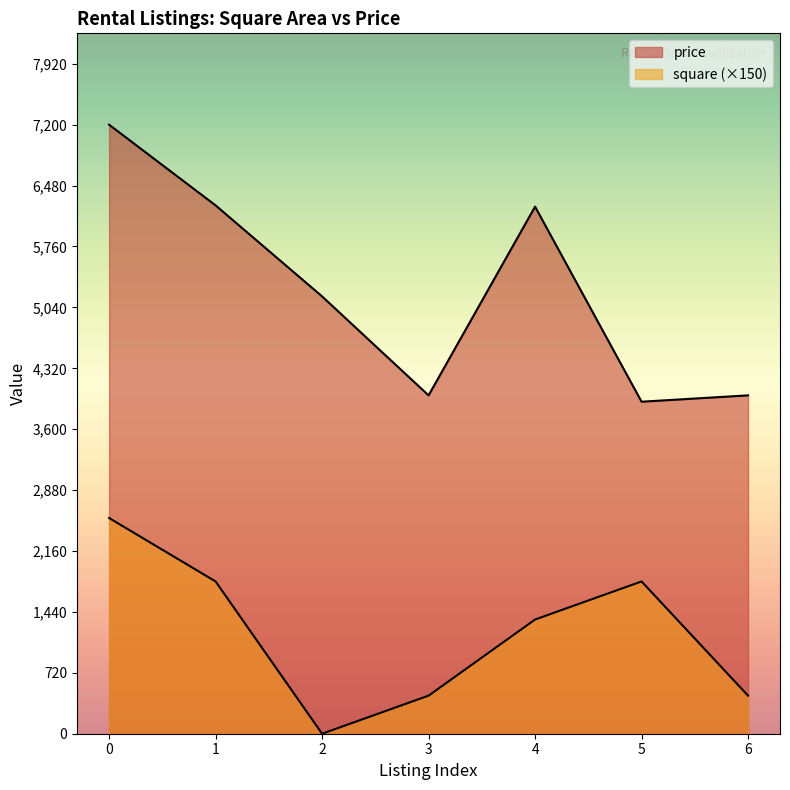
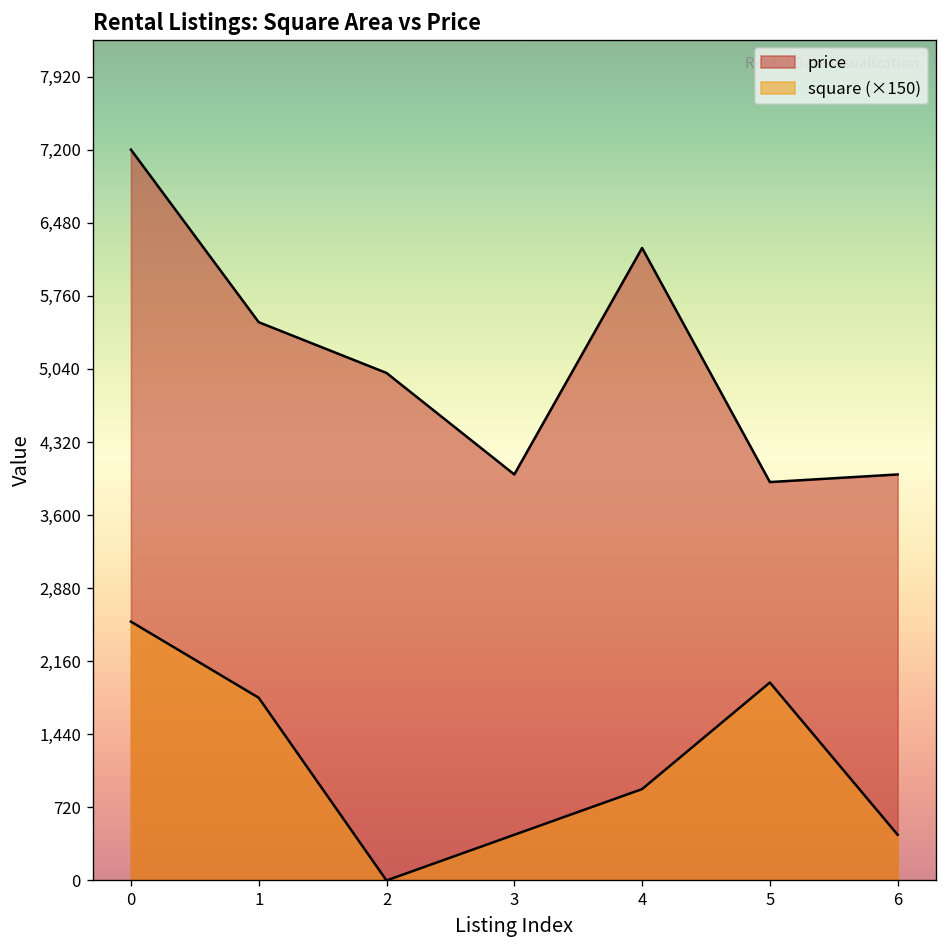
price, 1: 6,200 -> 5,500
price, 2: 5,200 -> 5,000
square (×150), 4: 1,400 -> 900
square (×150), 5: 1,800 -> 2,000
